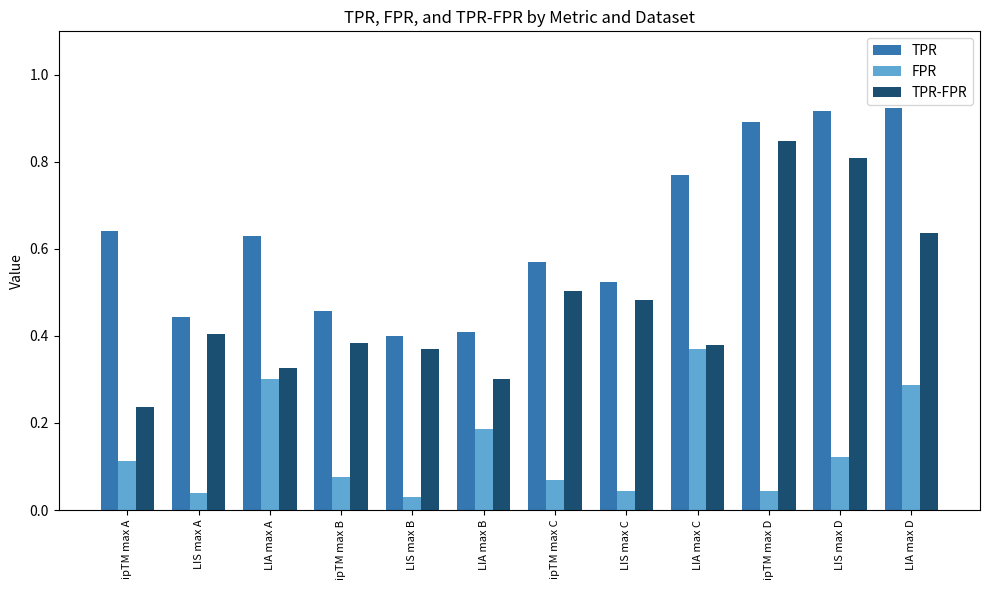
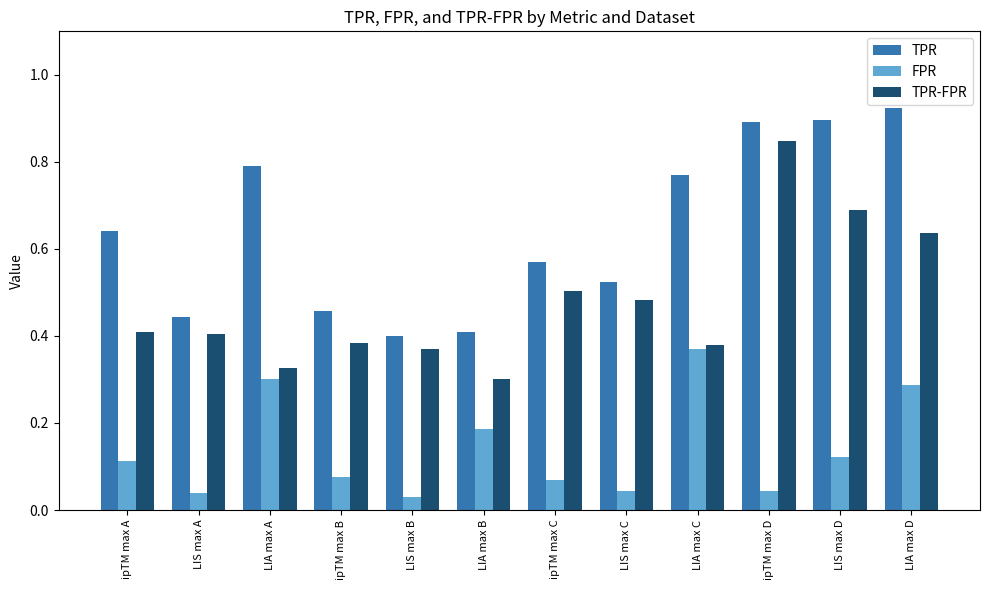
TPR-FPR, ipTM max A: 0.24 -> 0.41
TPR, LIA max A: 0.63 -> 0.79
TPR, LIS max D: 0.92 -> 0.90
TPR-FPR, LIS max D: 0.81 -> 0.69
